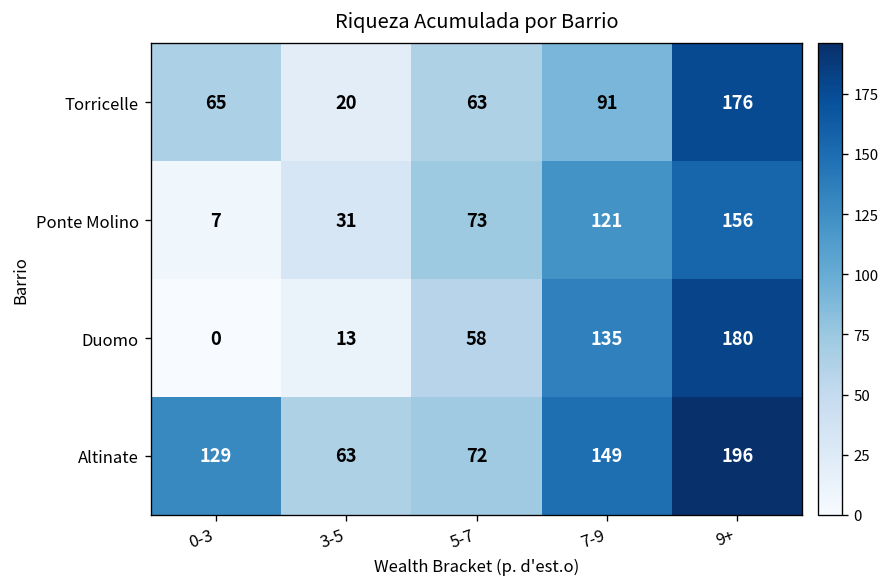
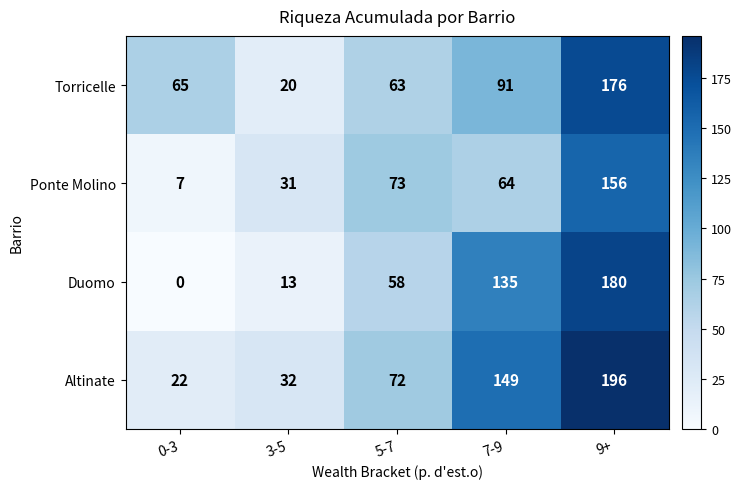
Ponte Molino, 7-9: 121 -> 64
Altinate, 0-3: 129 -> 22
Altinate, 3-5: 63 -> 32
